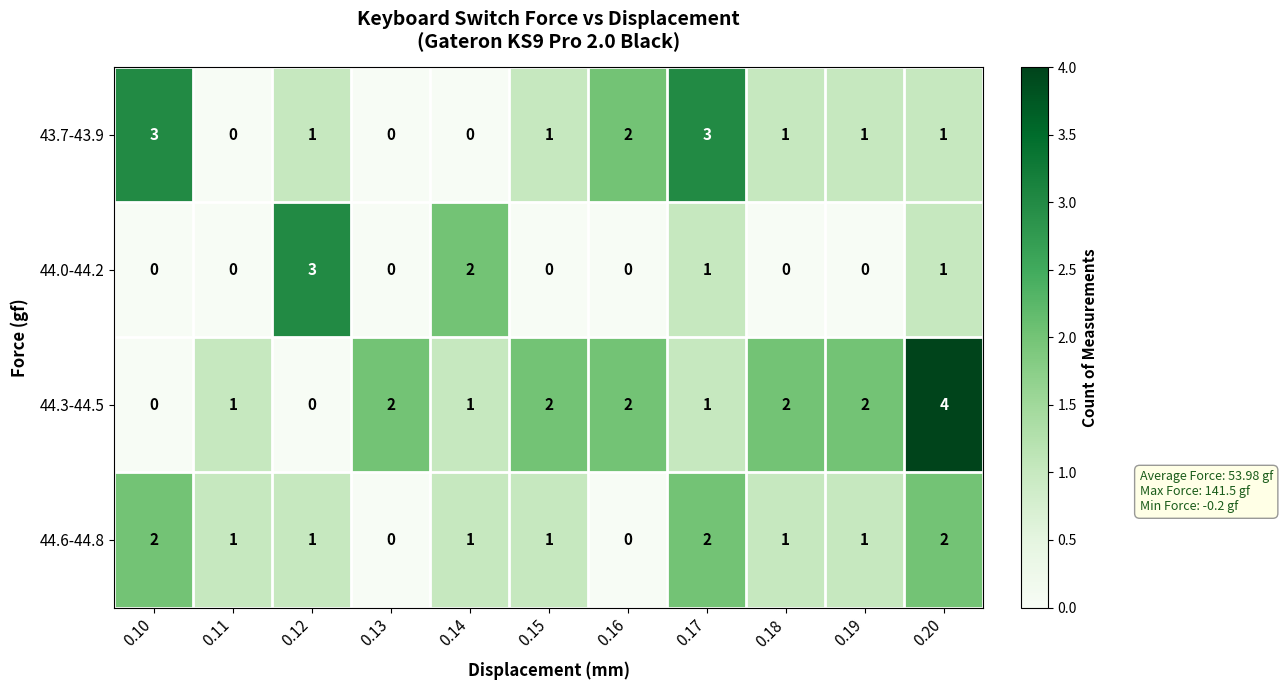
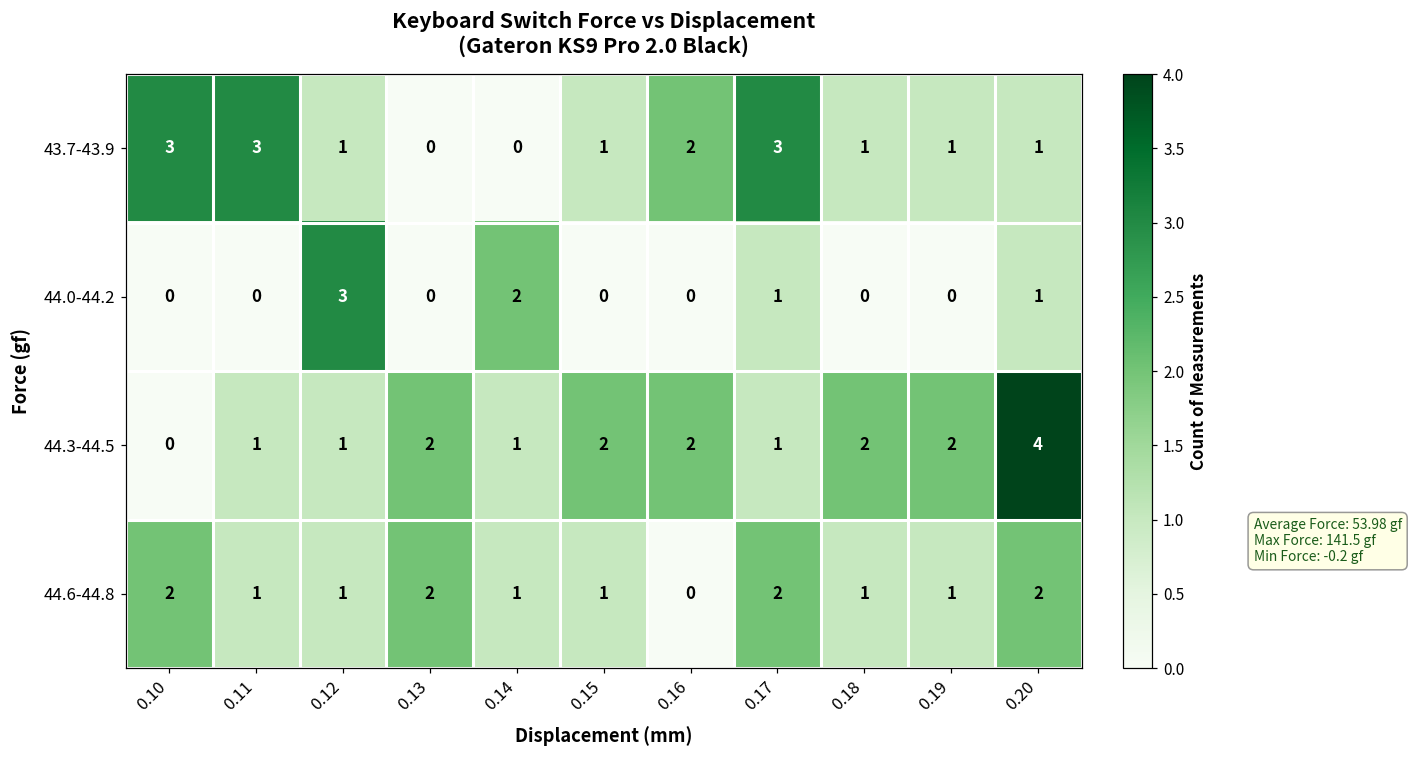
43.7-43.9, 0.11: 0 -> 3
44.3-44.5, 0.12: 0 -> 1
44.6-44.8, 0.13: 0 -> 2
